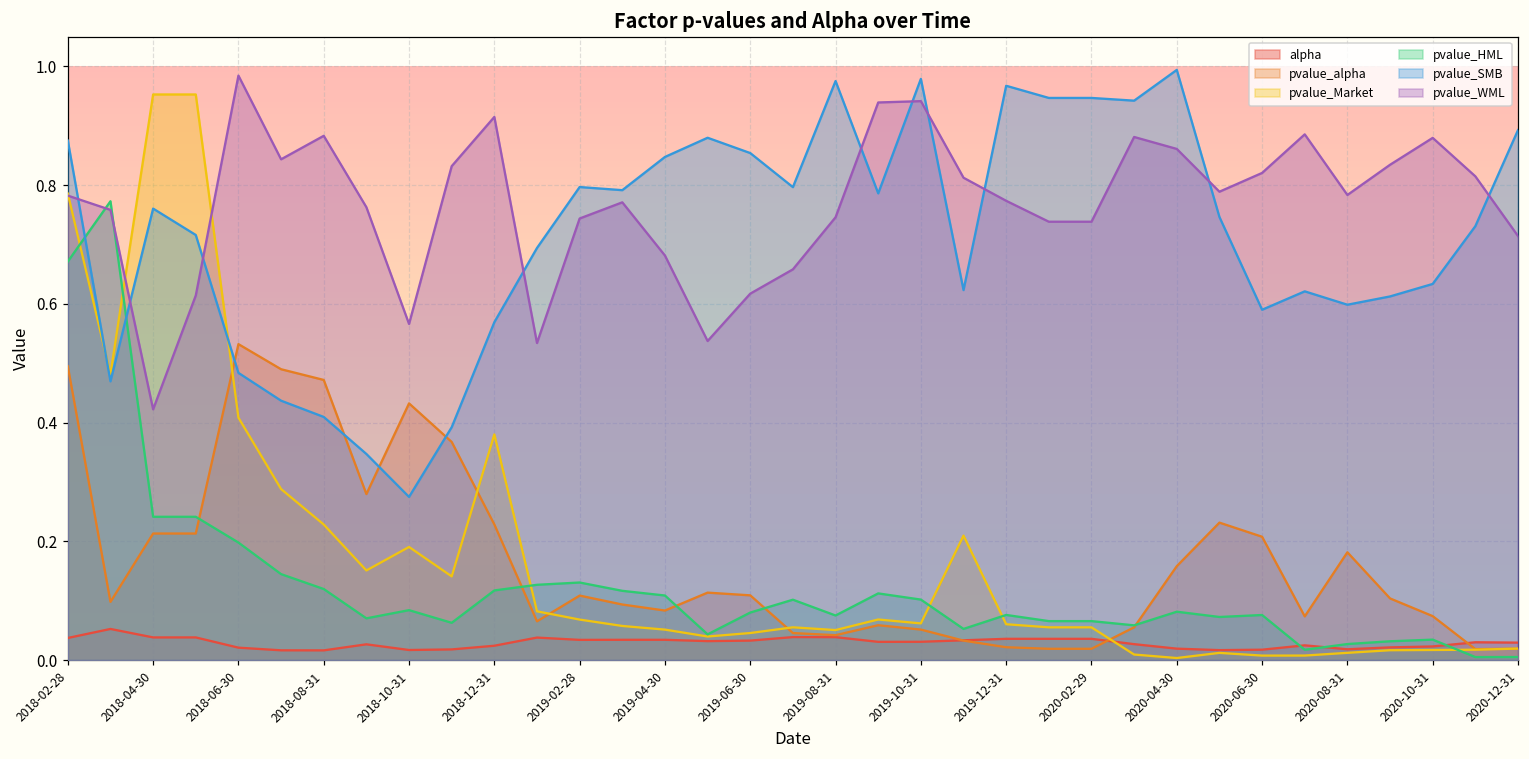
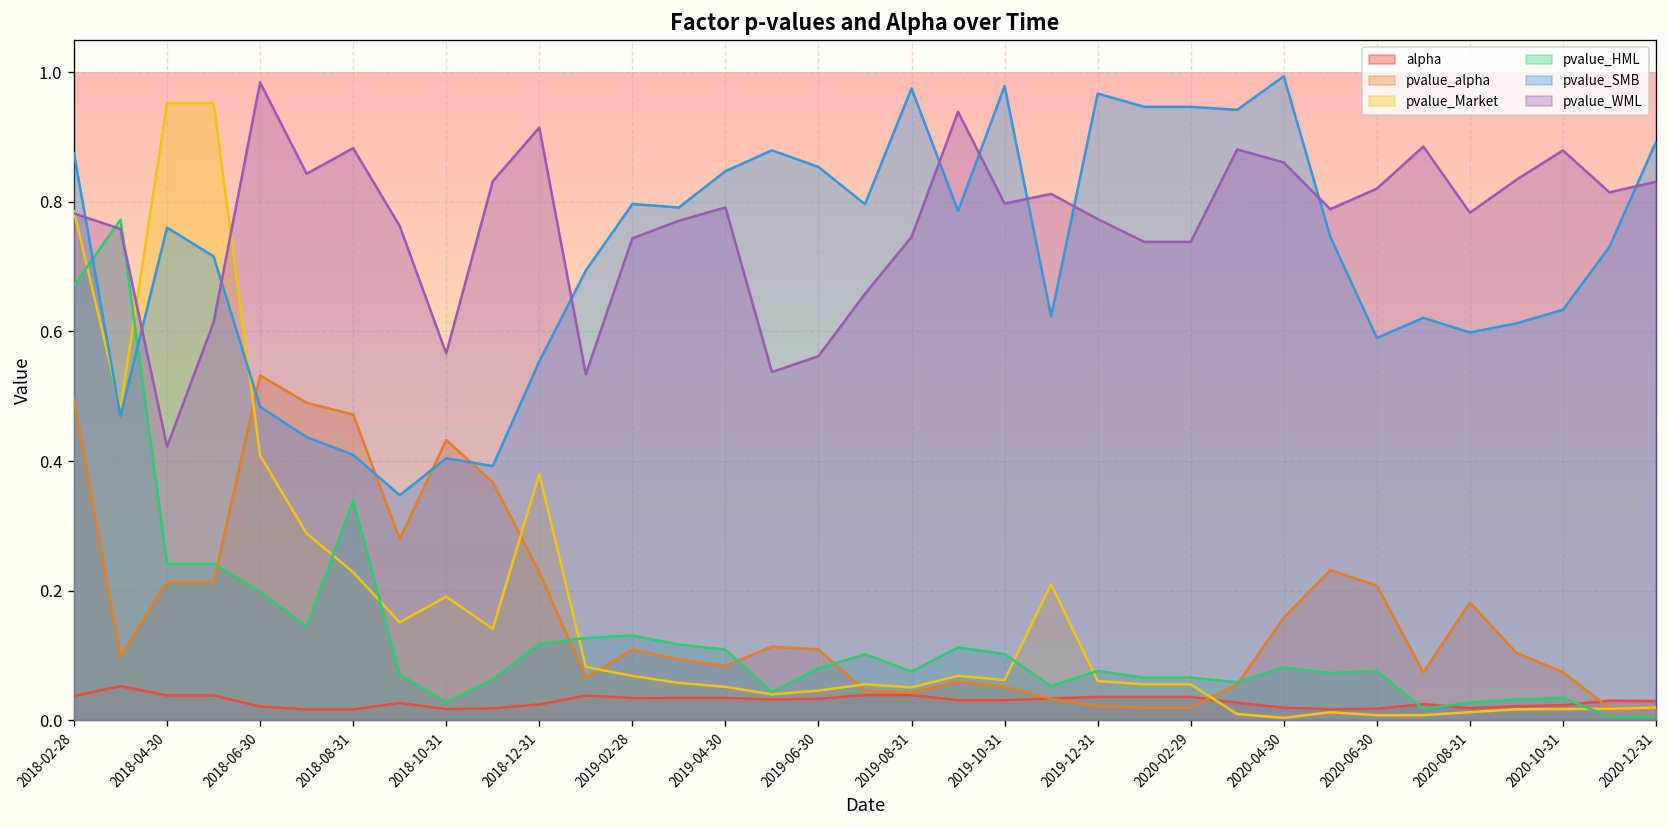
pvalue_HML, 2018-08-31: 0.12 -> 0.34
pvalue_HML, 2018-10-31: 0.08 -> 0.03
pvalue_SMB, 2018-10-31: 0.27 -> 0.40
pvalue_SMB, 2018-12-31: 0.57 -> 0.55
pvalue_WML, 2019-04-30: 0.68 -> 0.79
pvalue_WML, 2019-06-30: 0.62 -> 0.56
pvalue_WML, 2019-10-31: 0.94 -> 0.80
pvalue_WML, 2020-12-31: 0.71 -> 0.83
